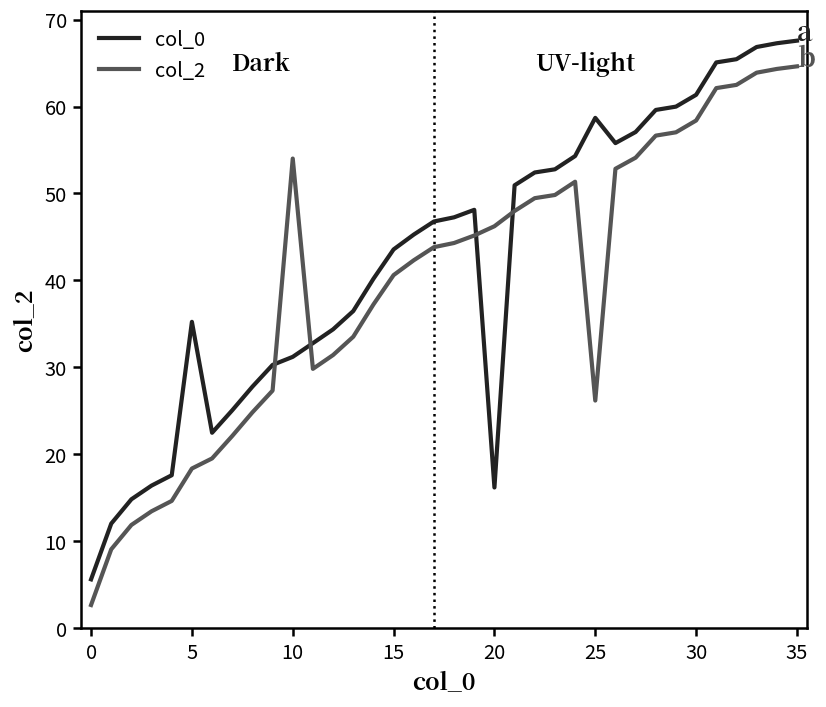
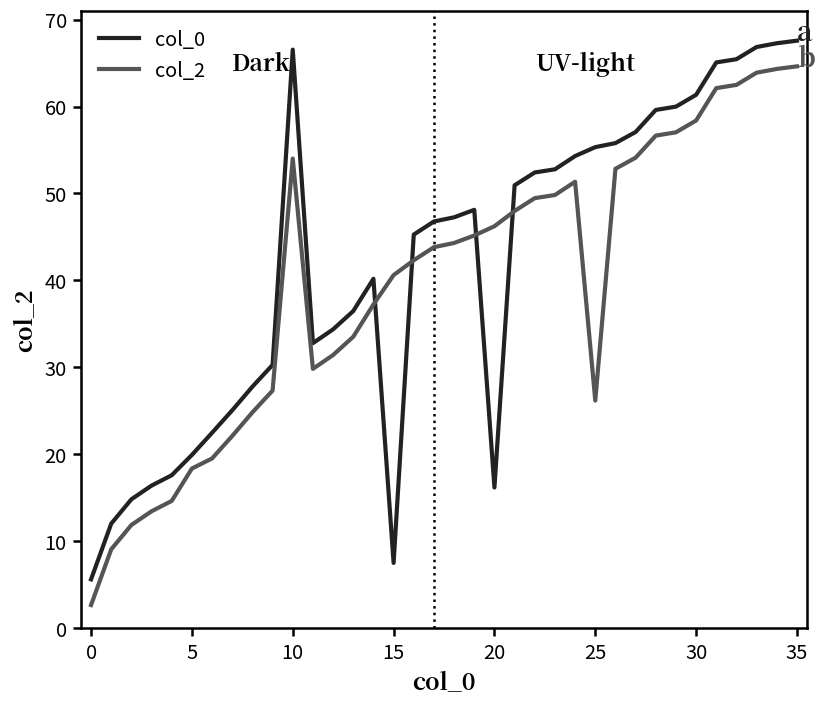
col_0, 5: 35 -> 20
col_0, 10: 31 -> 67
col_0, 15: 44 -> 8
col_0, 25: 59 -> 55
